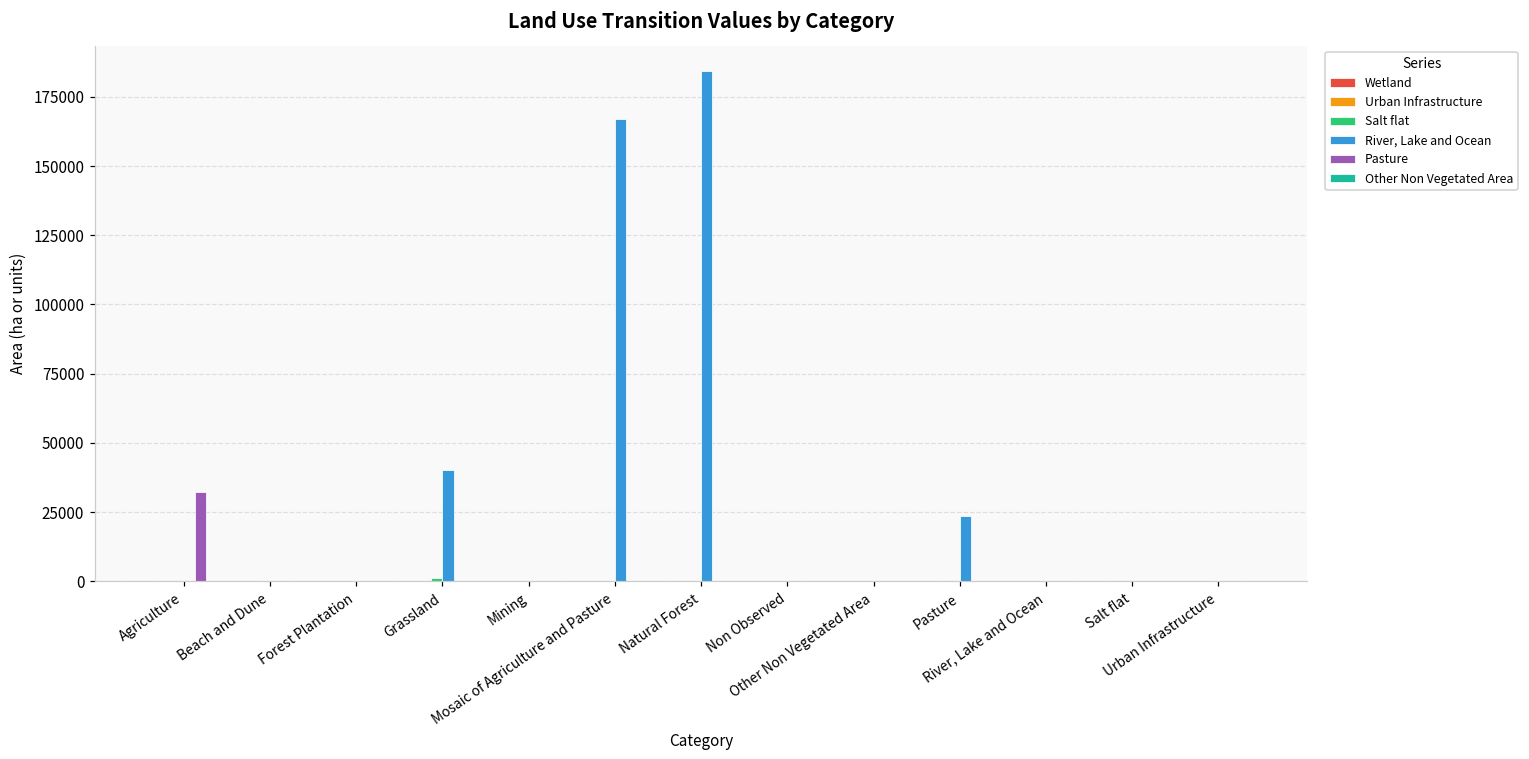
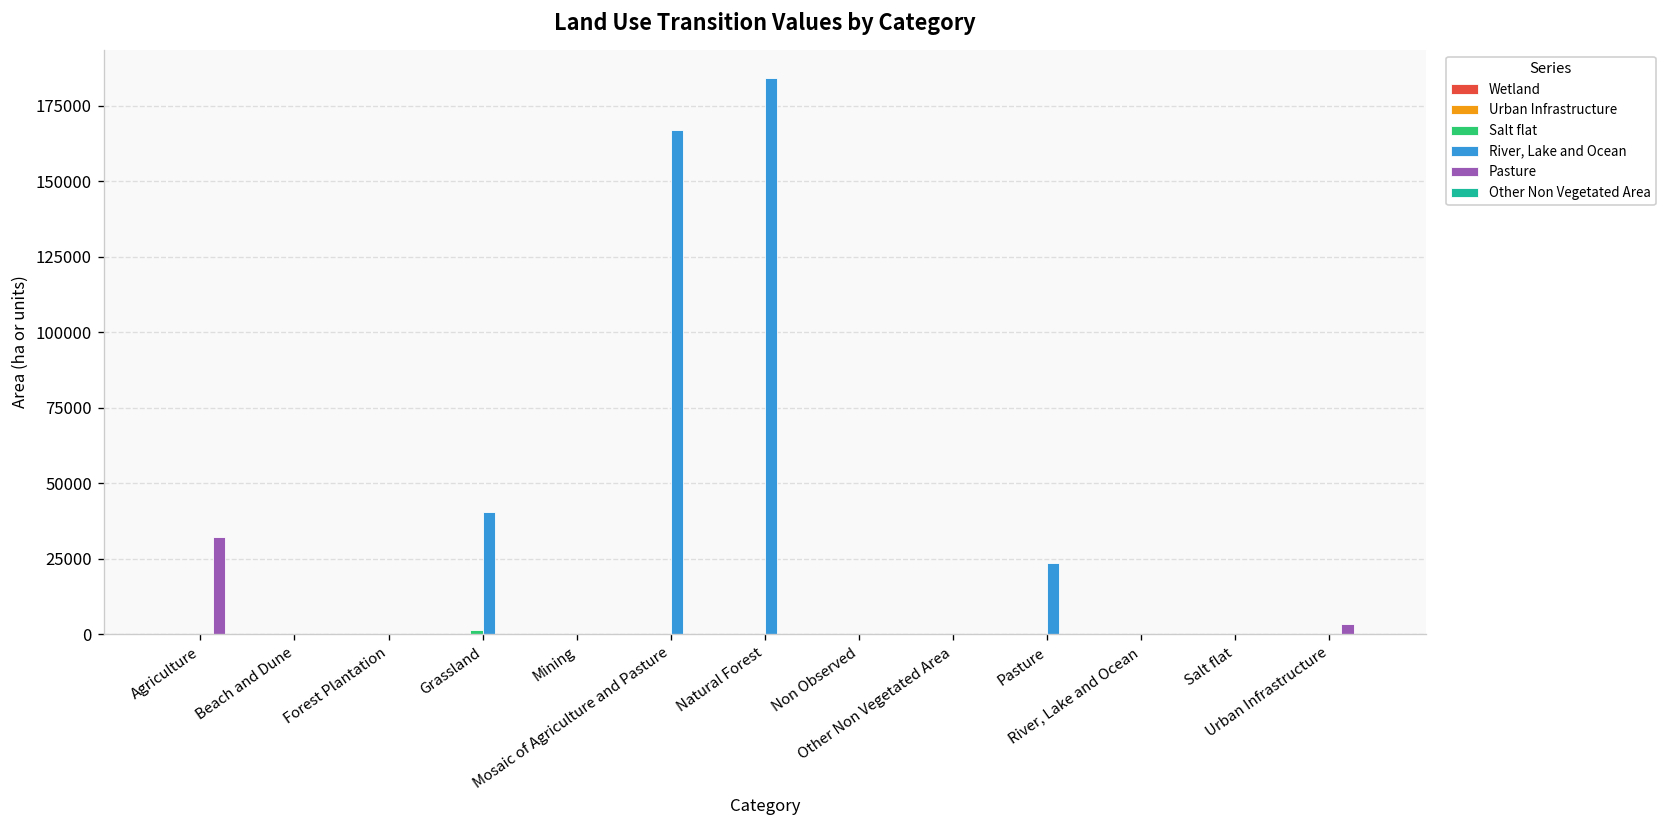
Pasture, Urban Infrastructure: 0 -> 3000
